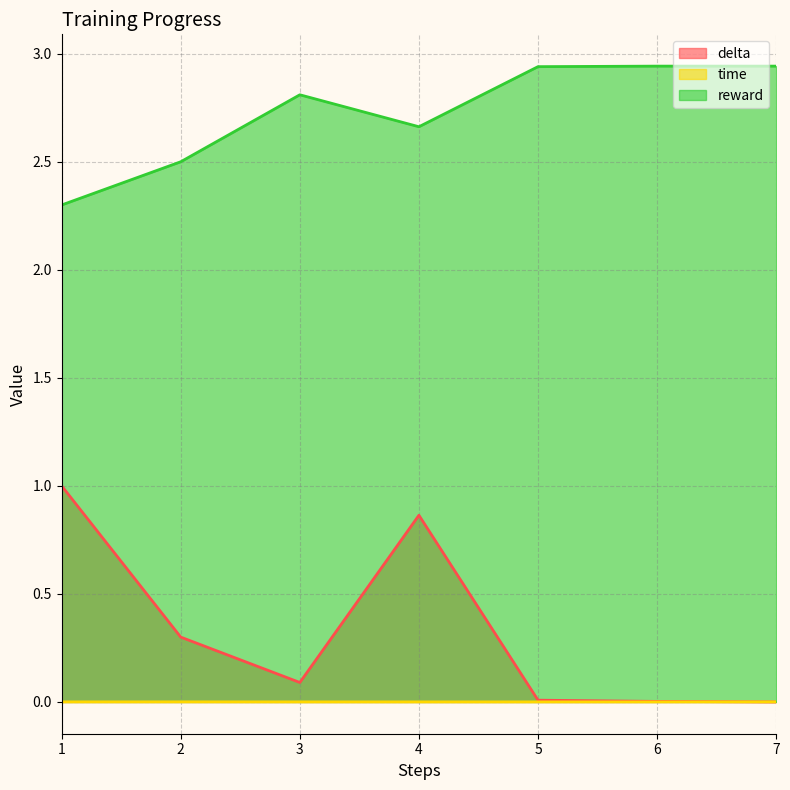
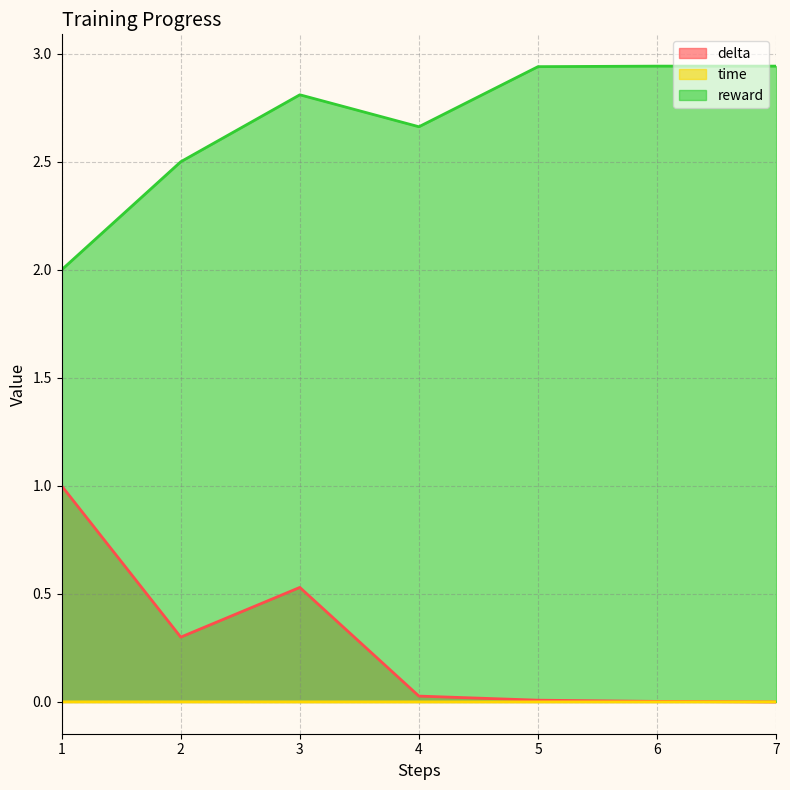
reward, 1: 2.3 -> 2.0
delta, 3: 0.09 -> 0.53
delta, 4: 0.86 -> 0.03
